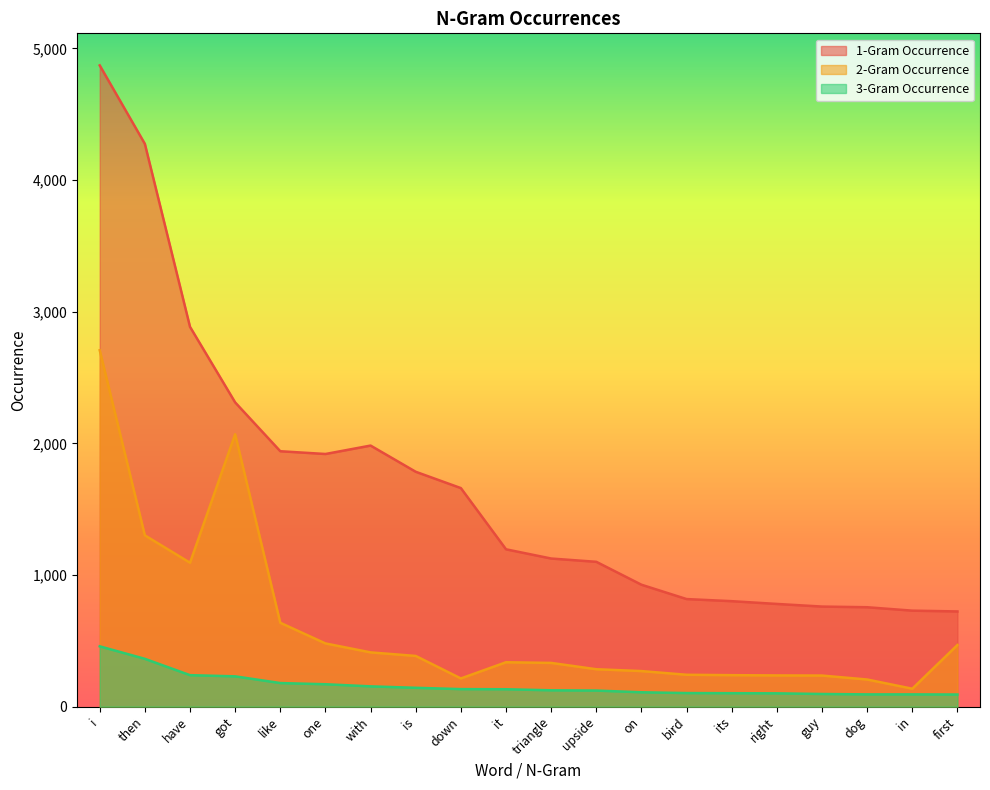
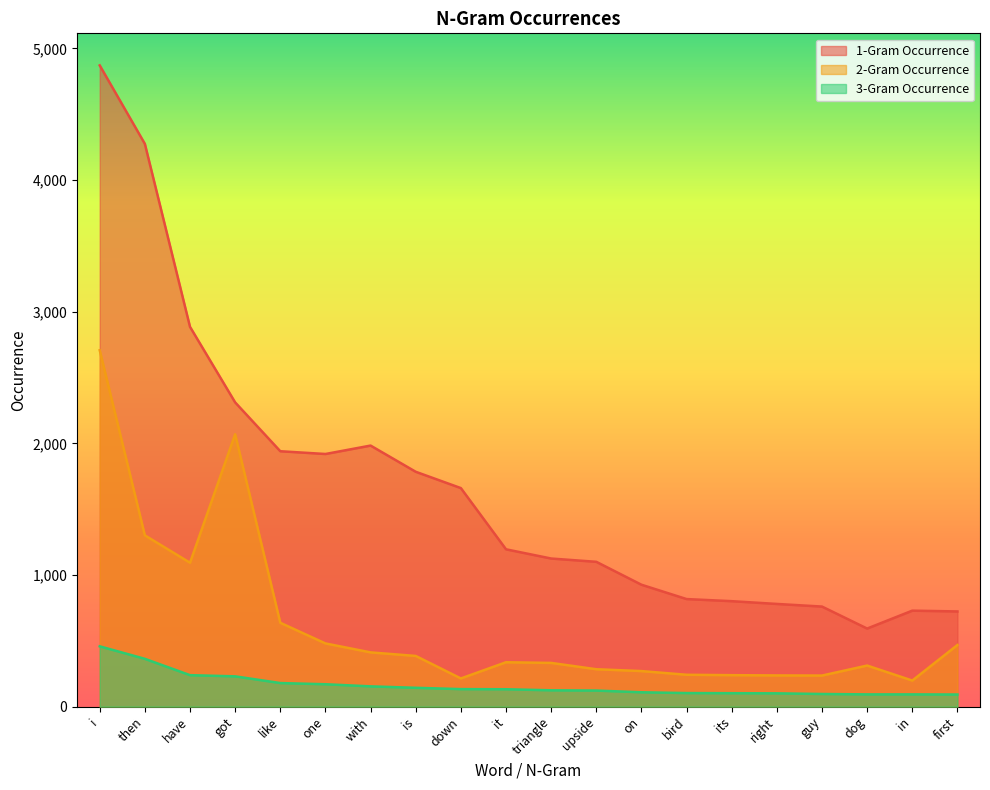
1-Gram Occurrence, dog: 760 -> 590
2-Gram Occurrence, dog: 210 -> 310
2-Gram Occurrence, in: 140 -> 200
